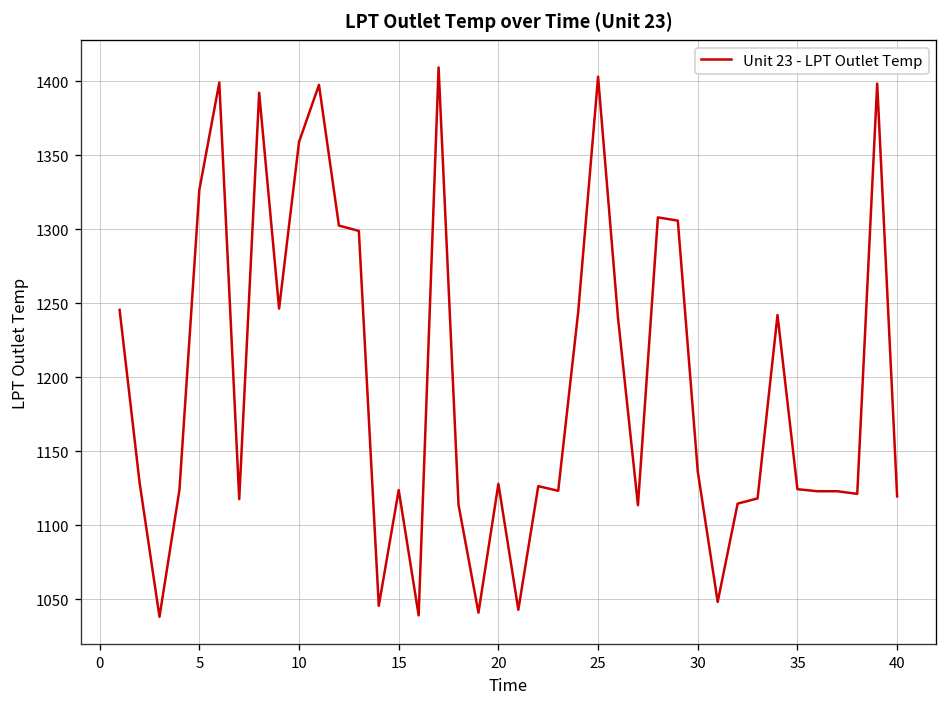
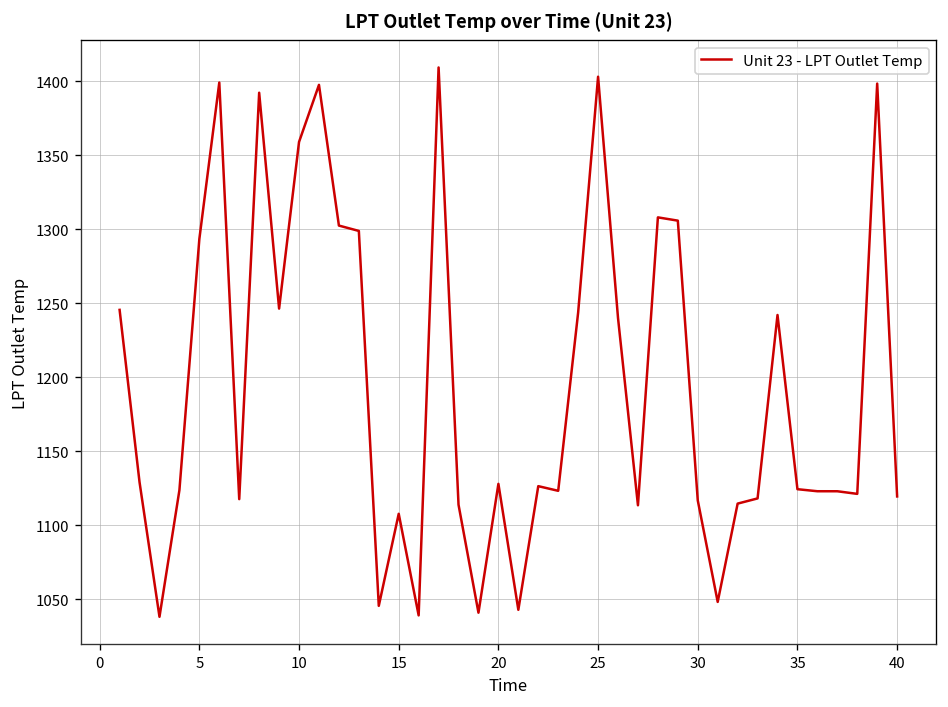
5: 1327 -> 1294
15: 1124 -> 1108
30: 1136 -> 1117
